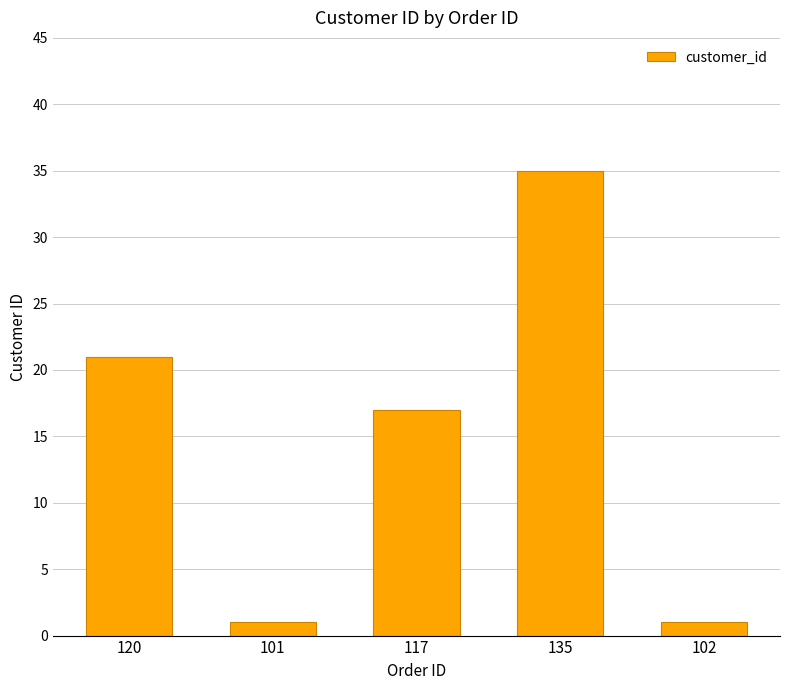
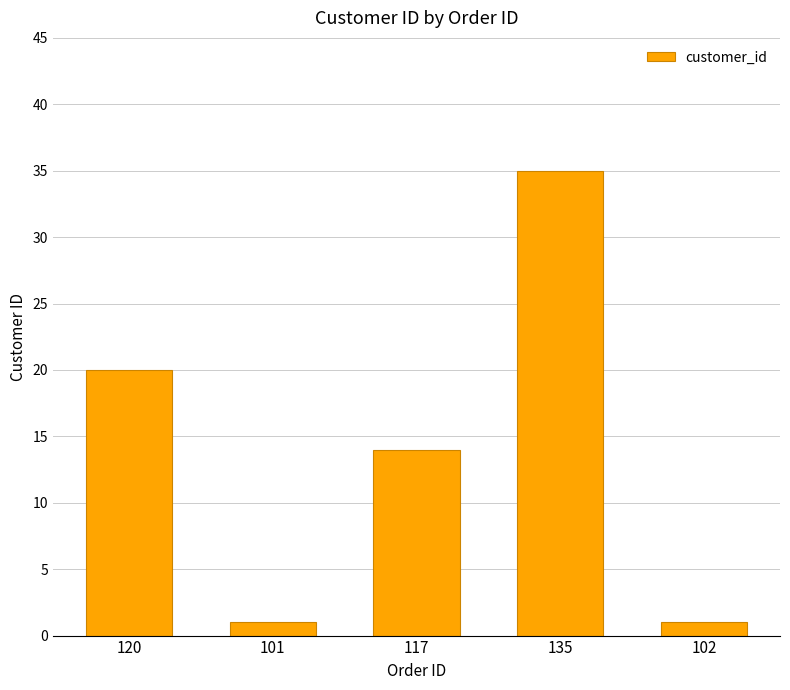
120: 21 -> 20
117: 17 -> 14
